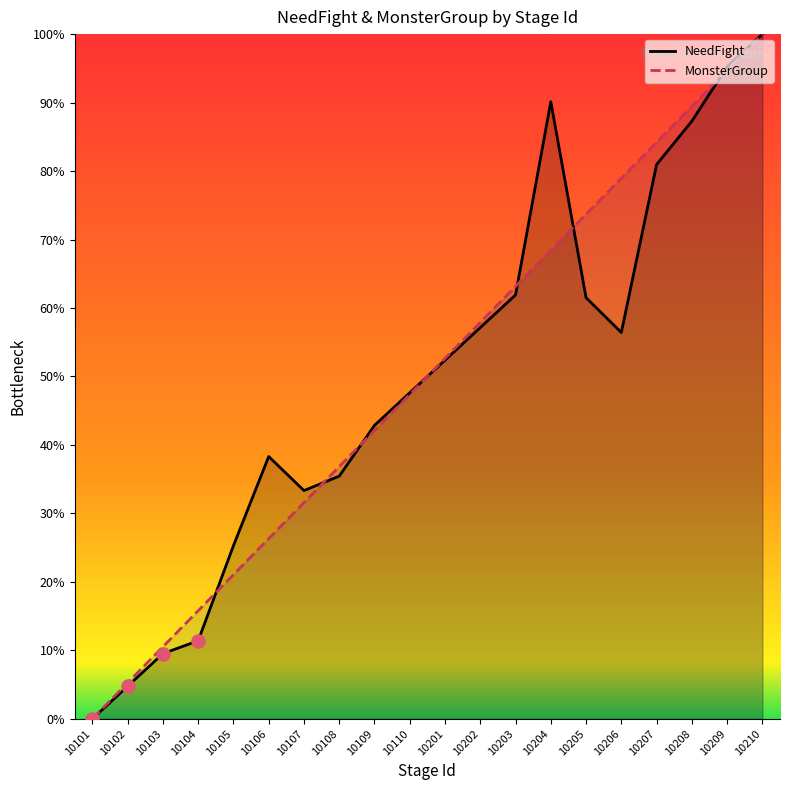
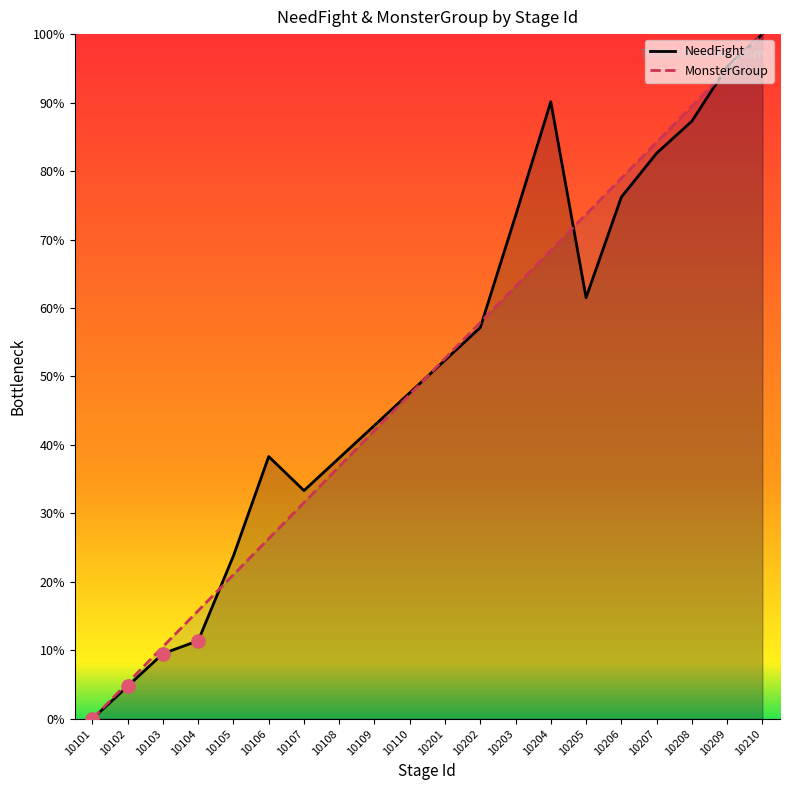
NeedFight, 10105: 25% -> 24%
NeedFight, 10108: 35% -> 38%
NeedFight, 10203: 62% -> 73%
NeedFight, 10206: 56% -> 76%
NeedFight, 10207: 81% -> 83%
